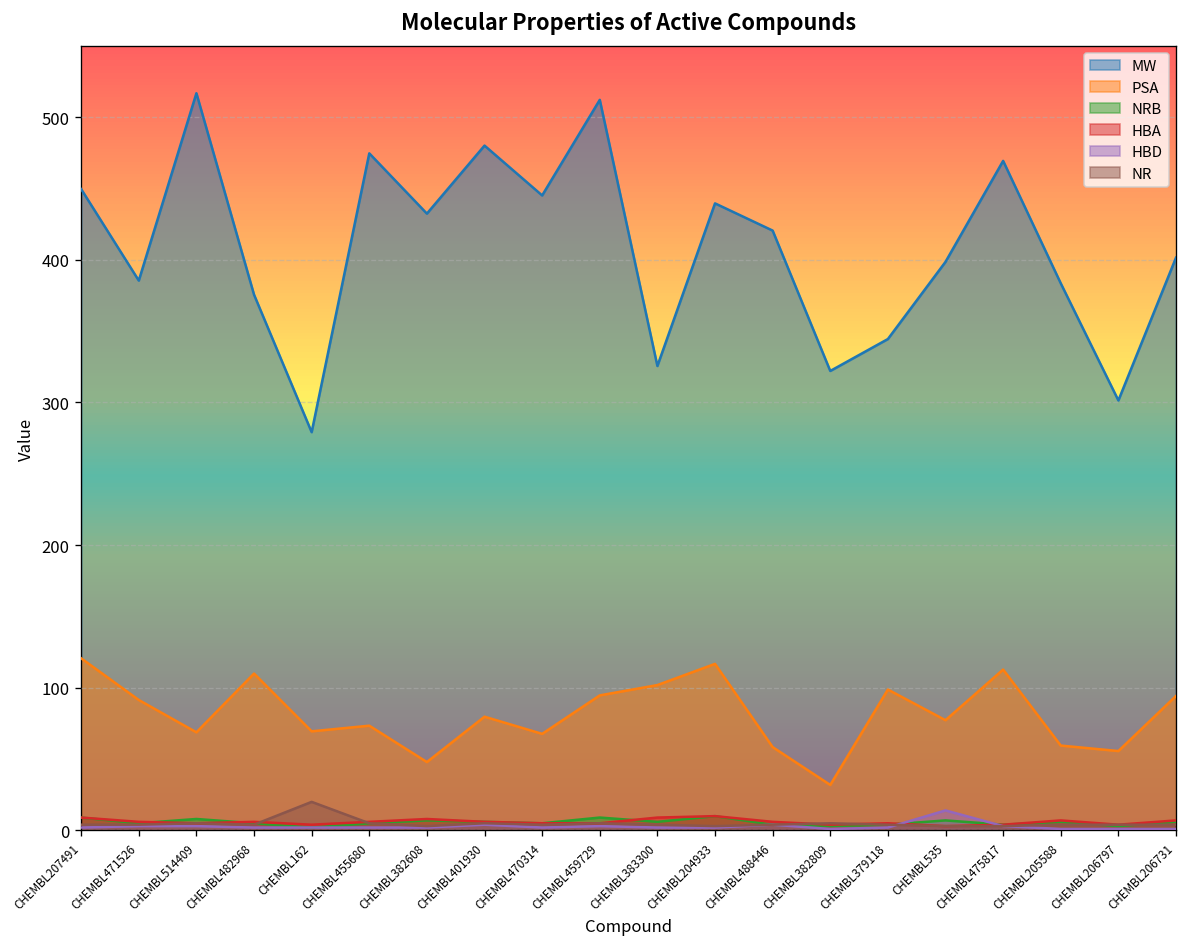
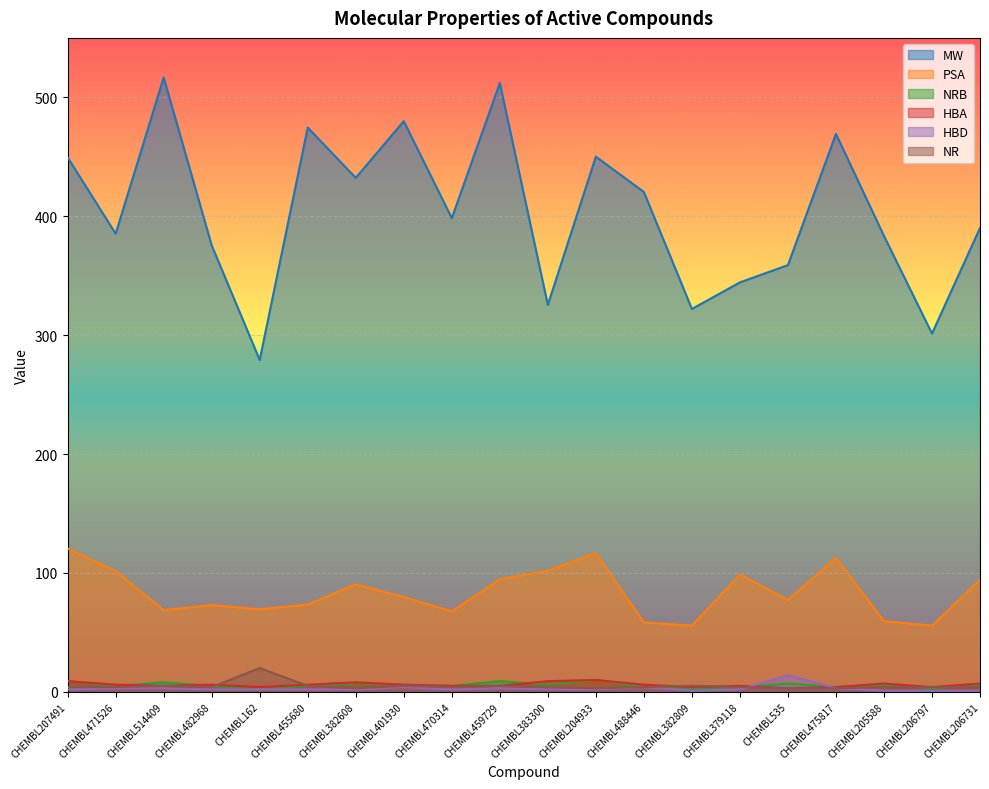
PSA, CHEMBL471526: 91 -> 101
PSA, CHEMBL482968: 110 -> 73
PSA, CHEMBL382608: 48 -> 90
MW, CHEMBL470314: 445 -> 398
MW, CHEMBL204933: 439 -> 450
PSA, CHEMBL382809: 32 -> 56
MW, CHEMBL535: 398 -> 359
MW, CHEMBL206731: 401 -> 390
